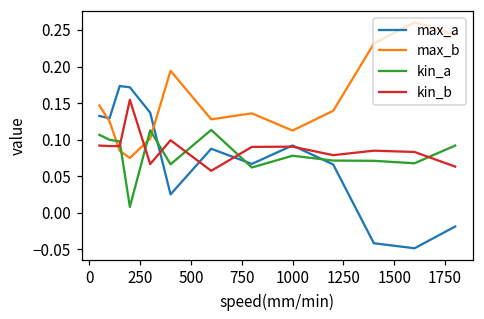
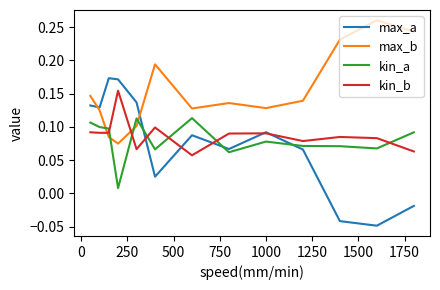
max_b, 1000: 0.11 -> 0.13
